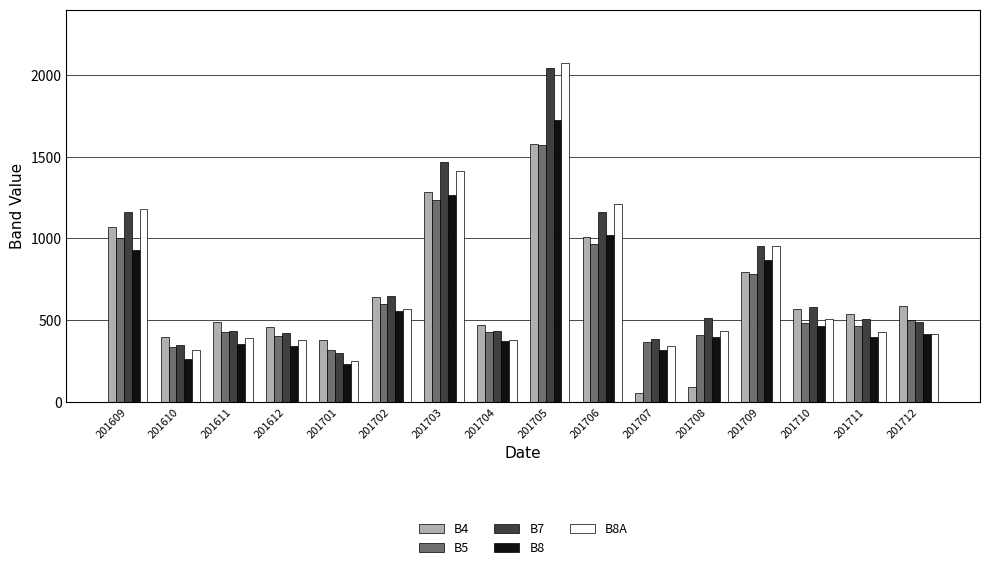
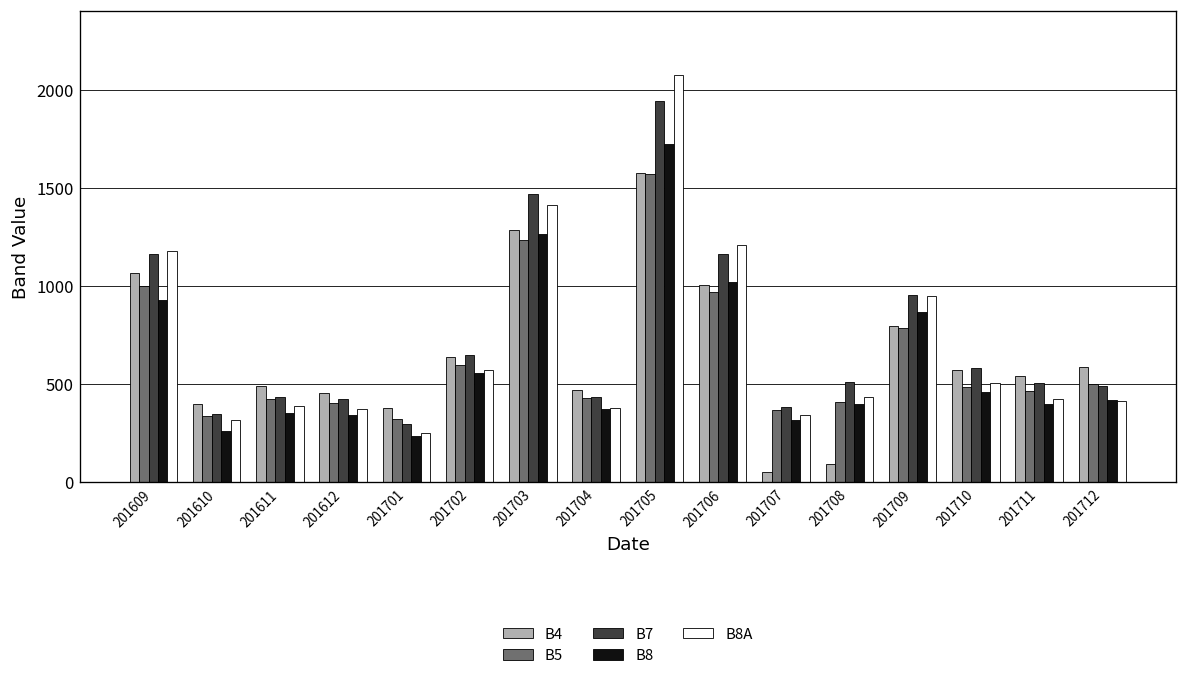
B7, 201705: 2040 -> 1940
